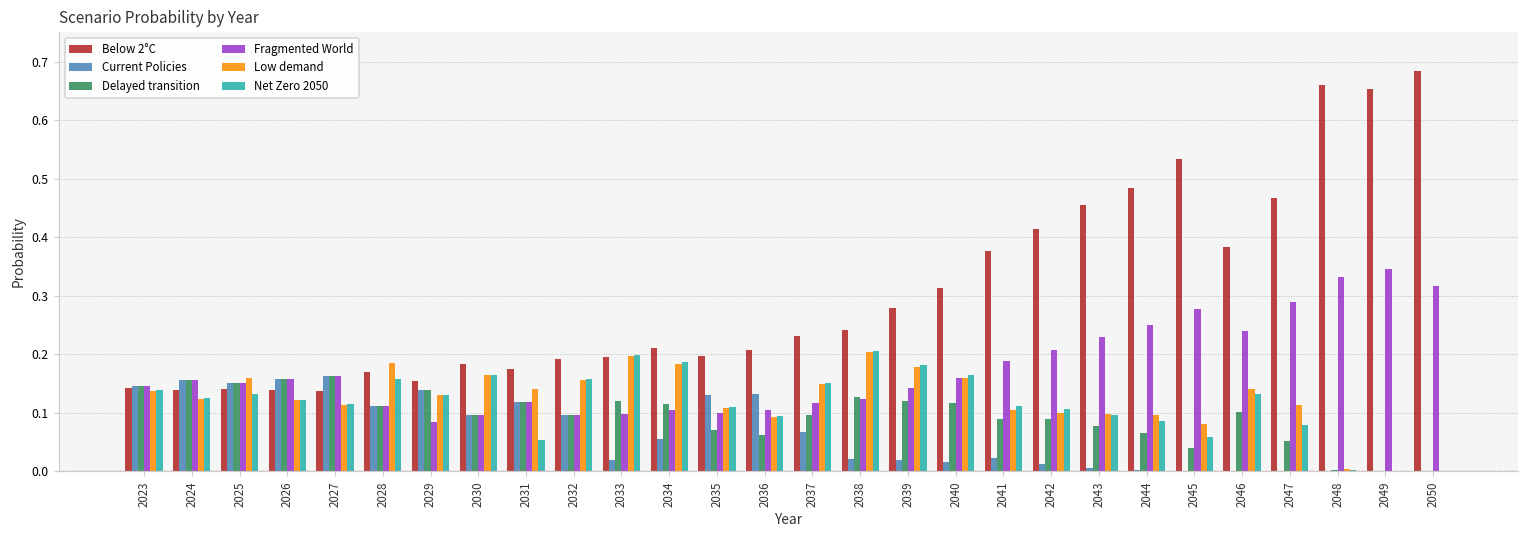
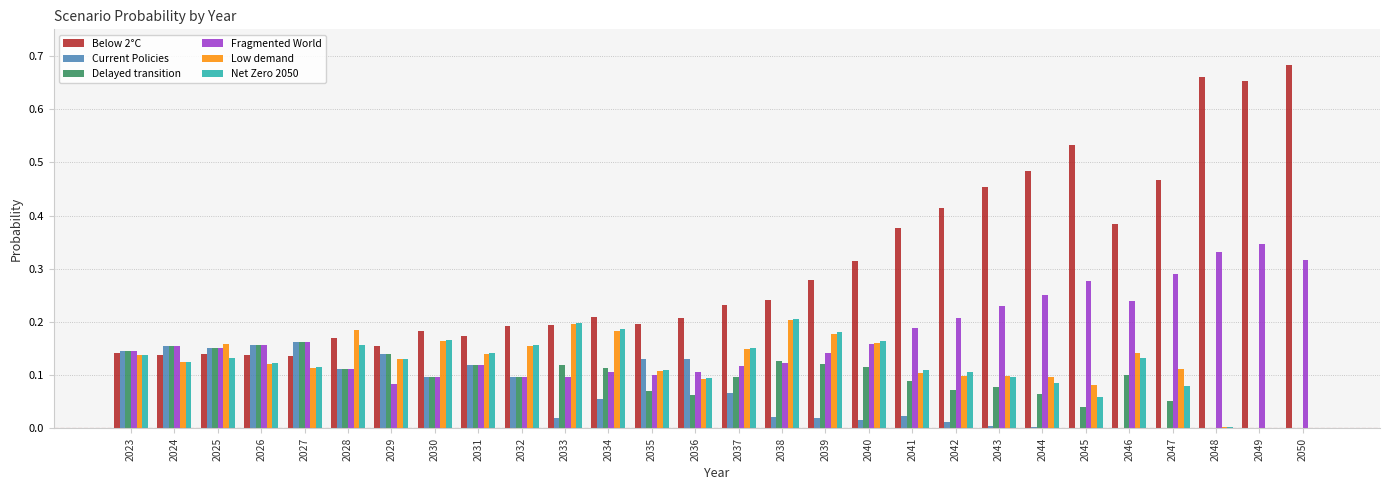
Net Zero 2050, 2031: 0.05 -> 0.14
Delayed transition, 2042: 0.09 -> 0.07
